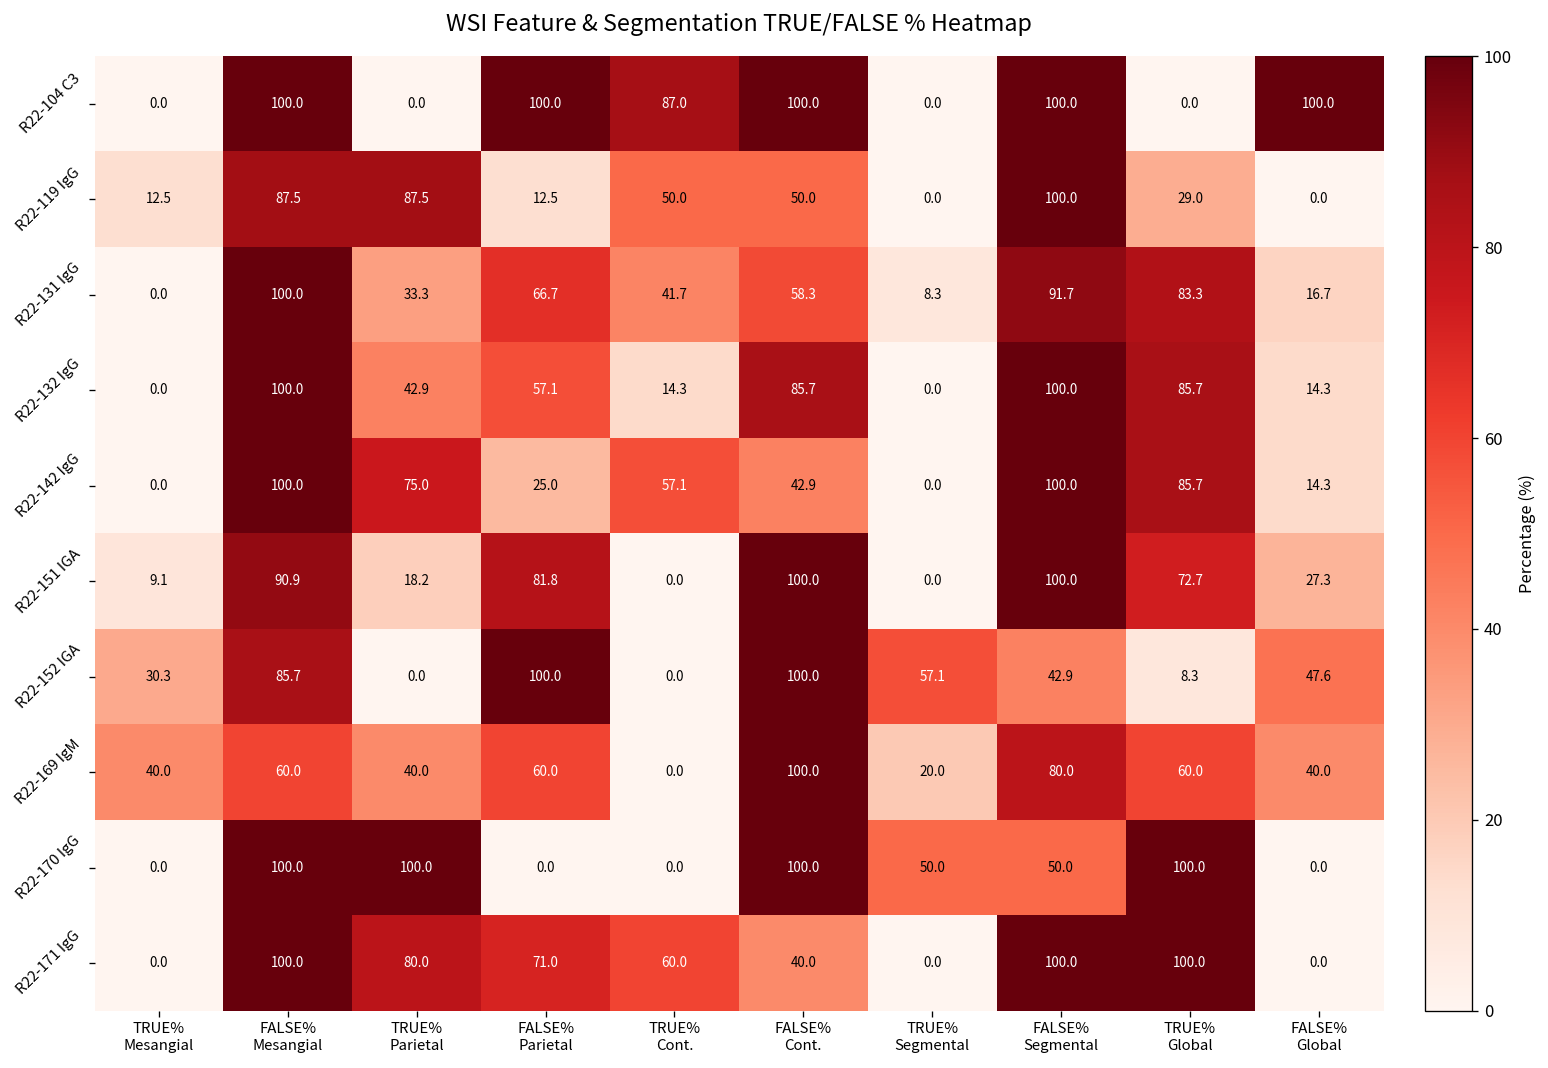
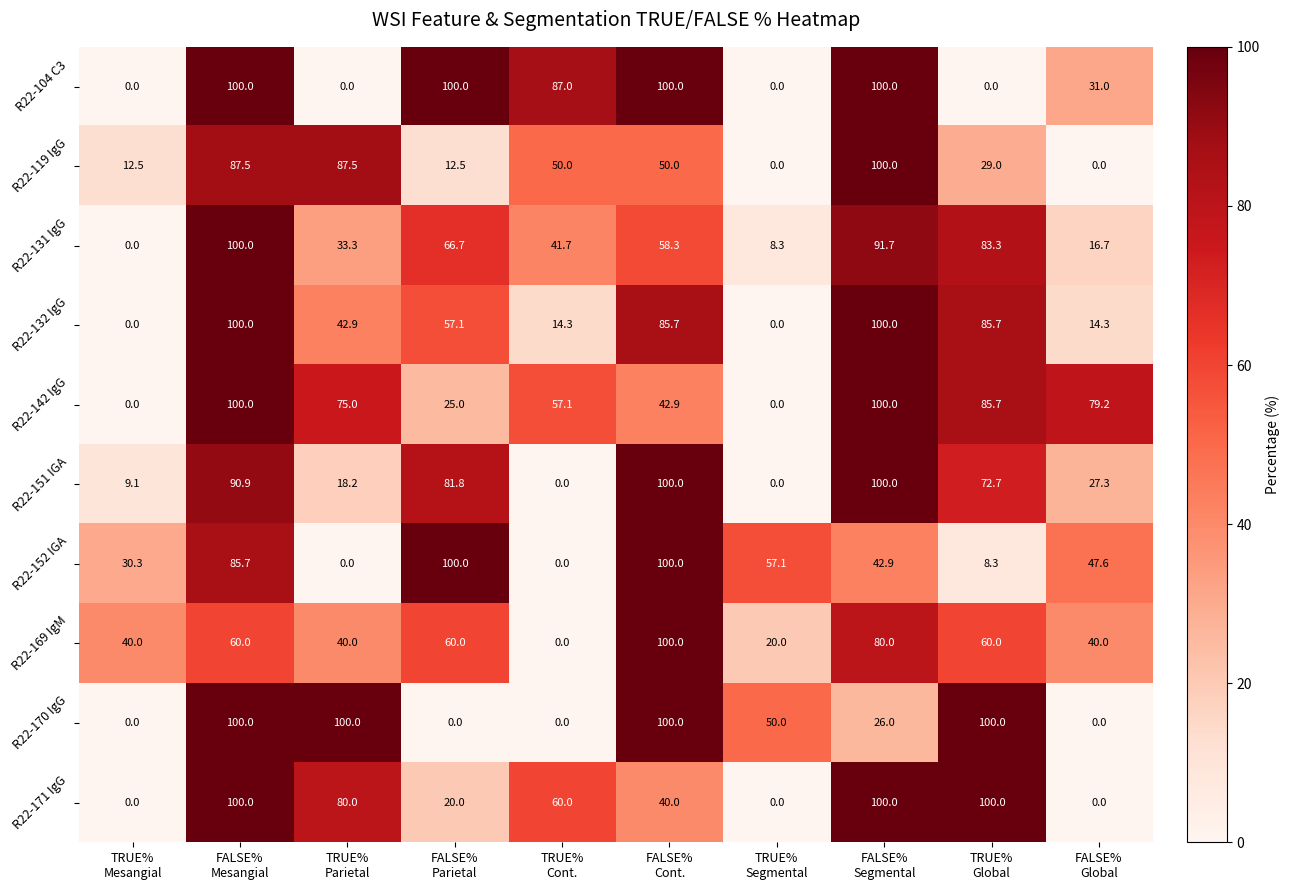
R22-104 C3, FALSE% Global: 100.0 -> 31.0
R22-142 IgG, FALSE% Global: 14.3 -> 79.2
R22-170 IgG, FALSE% Segmental: 50.0 -> 26.0
R22-171 IgG, FALSE% Parietal: 71.0 -> 20.0
